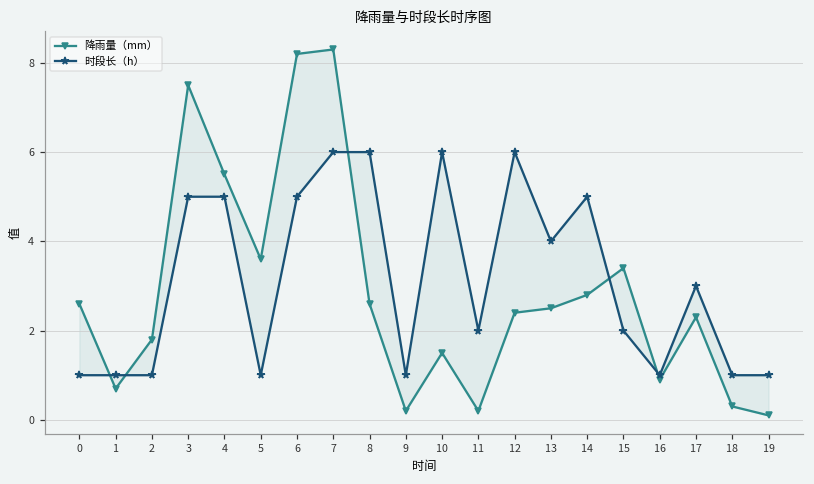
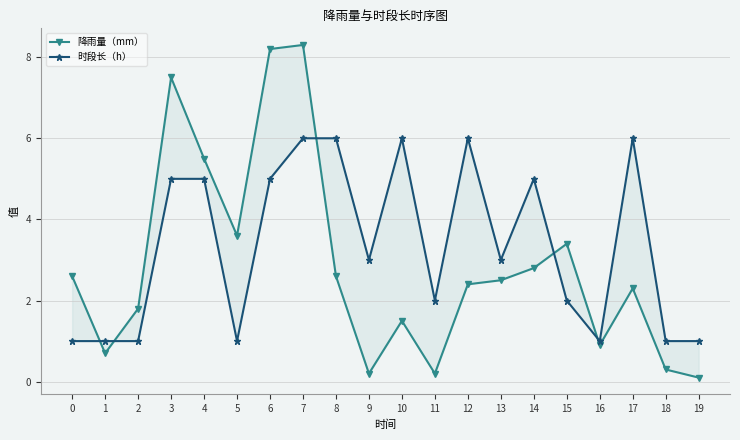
时段长（h）, 9: 1 -> 3
时段长（h）, 13: 4 -> 3
时段长（h）, 17: 3 -> 6
